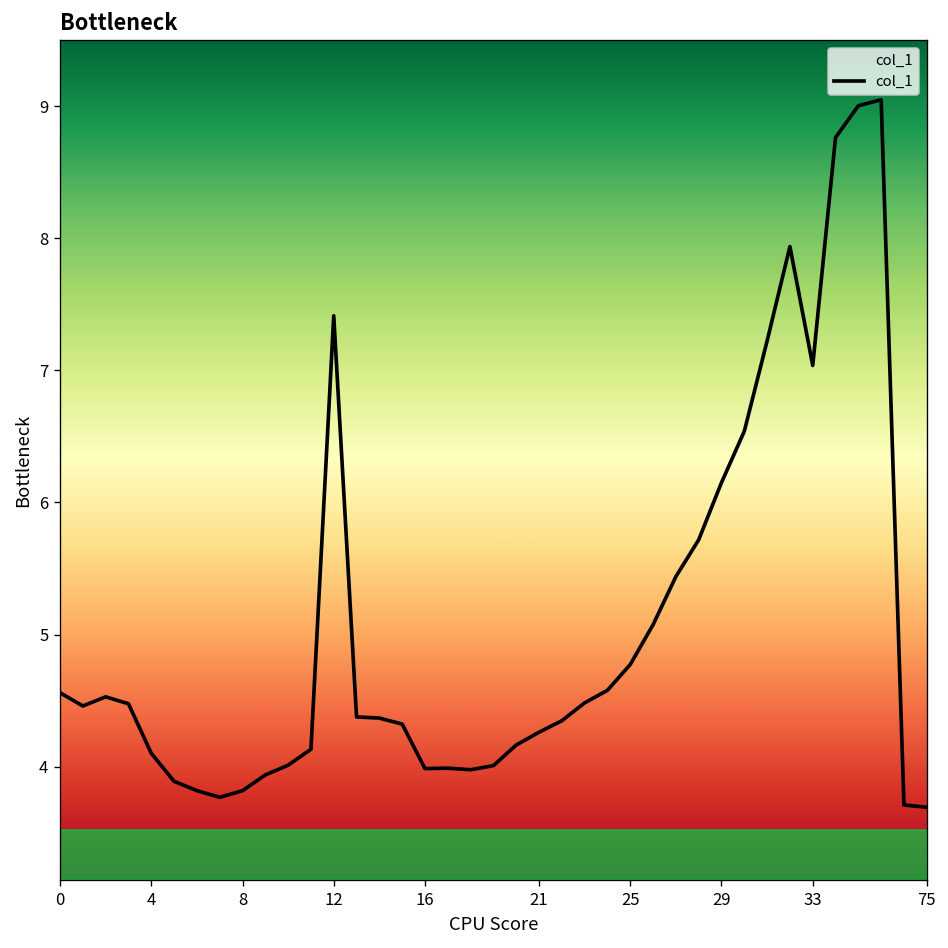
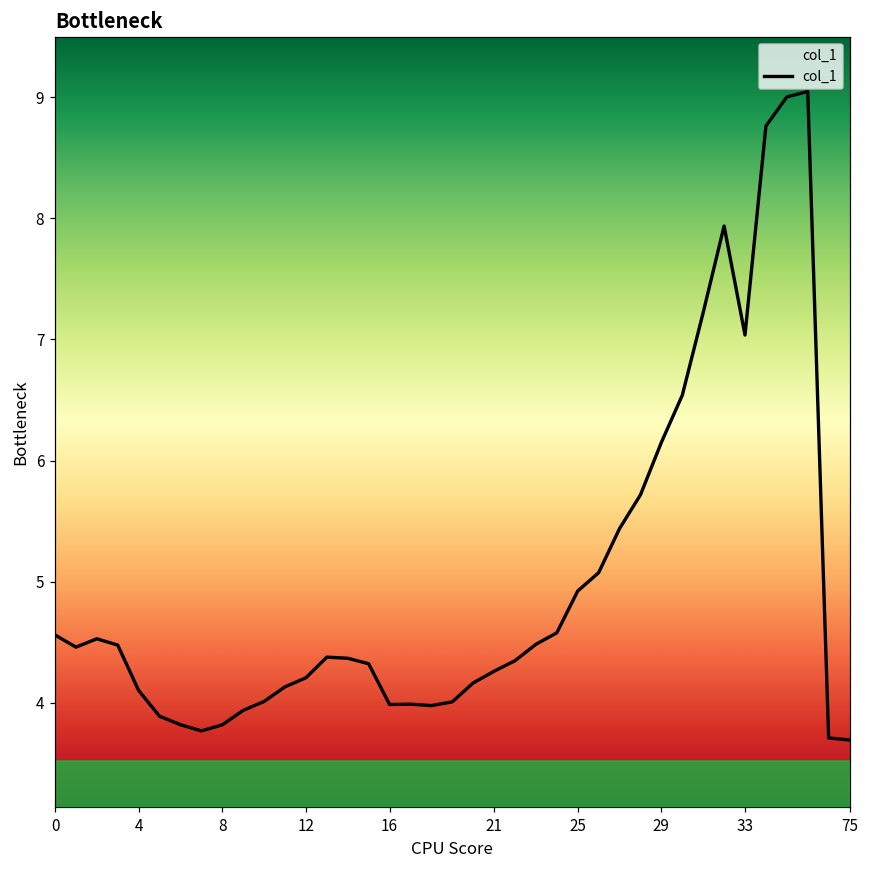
12: 7.41 -> 4.21
25: 4.77 -> 4.92
